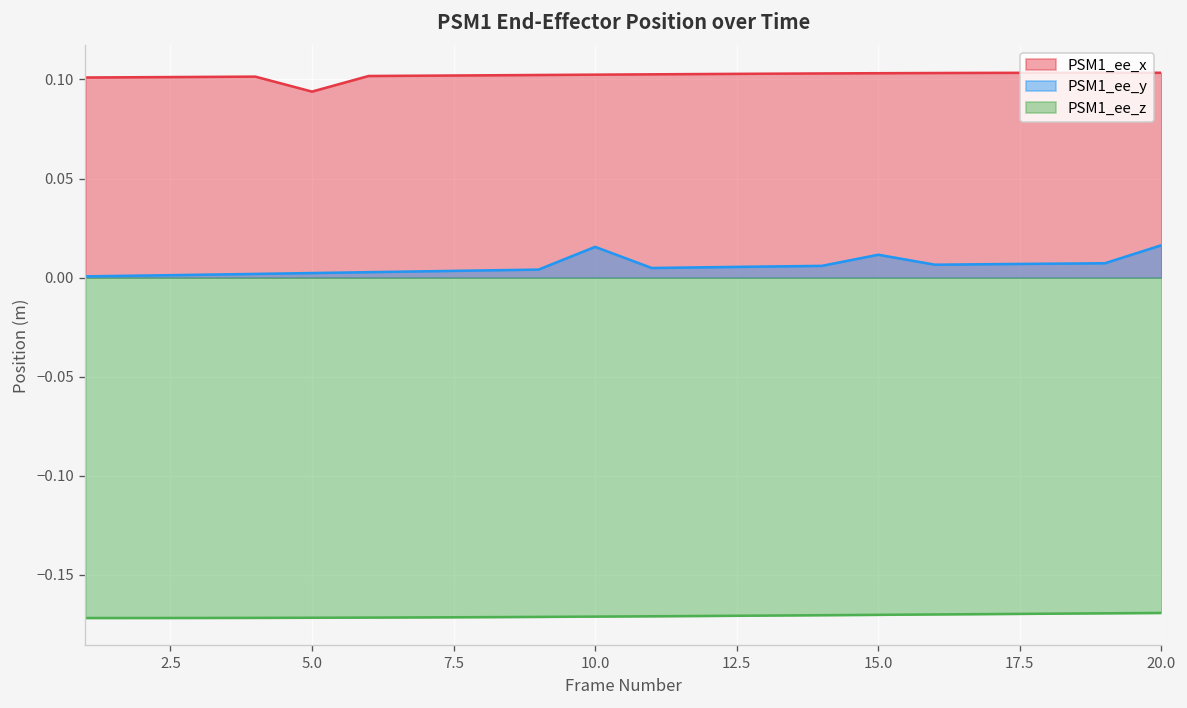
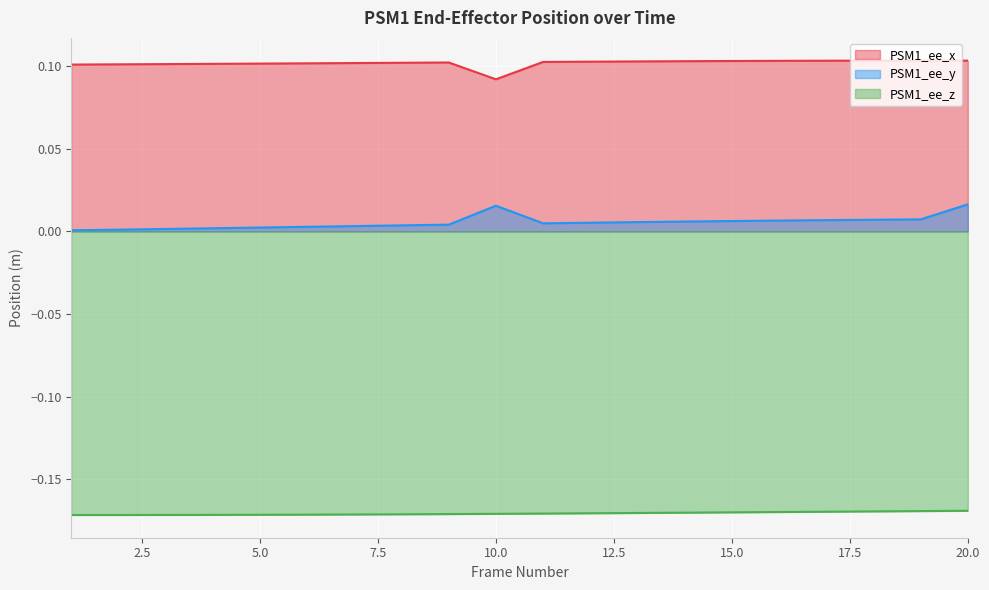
PSM1_ee_x, 5.0: 0.094 -> 0.102
PSM1_ee_x, 10.0: 0.102 -> 0.092
PSM1_ee_y, 15.0: 0.012 -> 0.006
